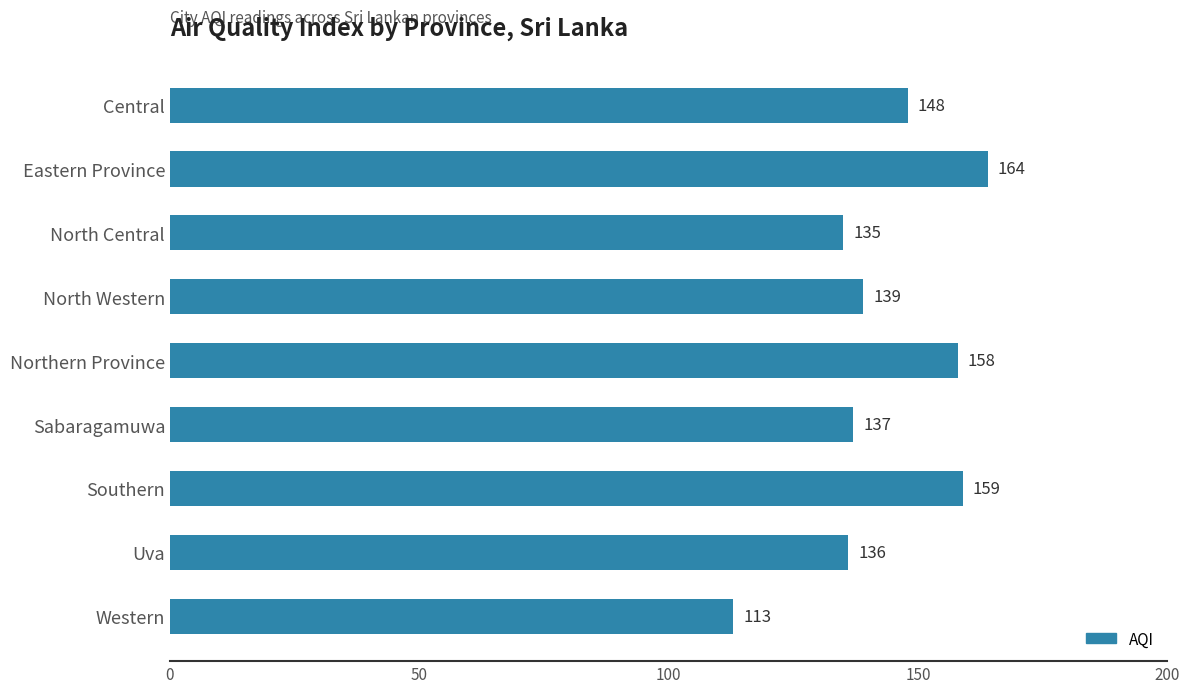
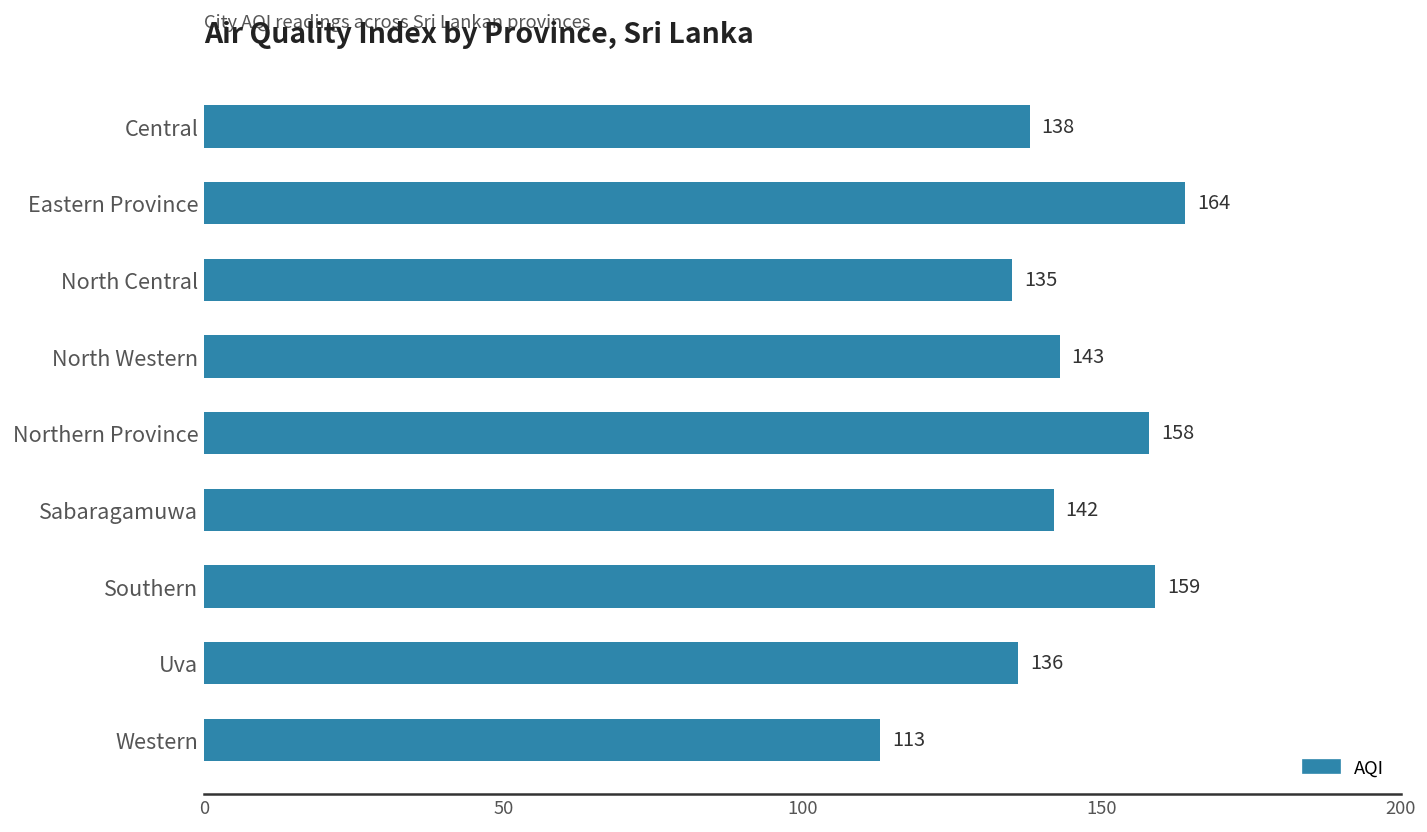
Central: 148 -> 138
North Western: 139 -> 143
Sabaragamuwa: 137 -> 142
